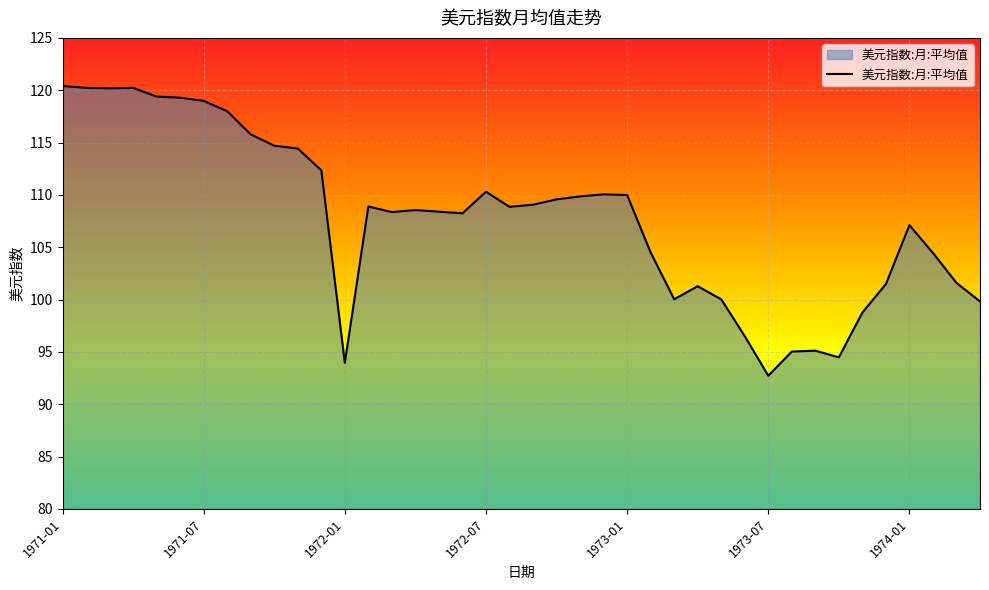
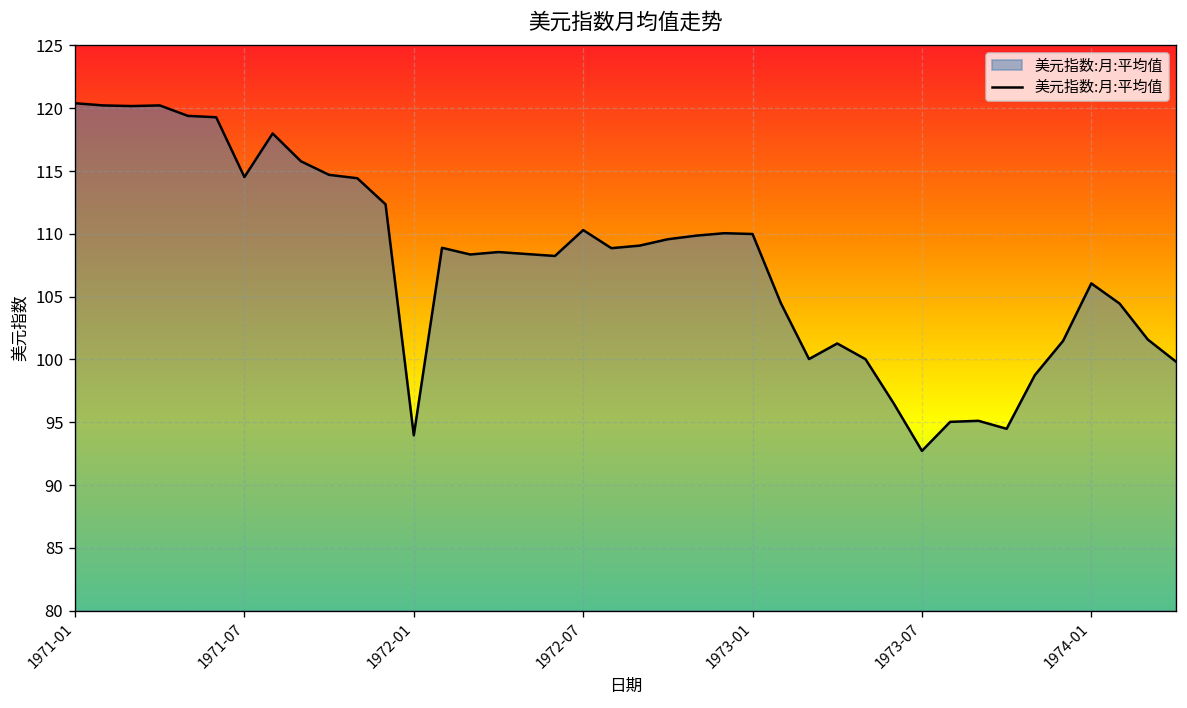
1971-07: 119.0 -> 114.5
1974-01: 107.1 -> 106.1
